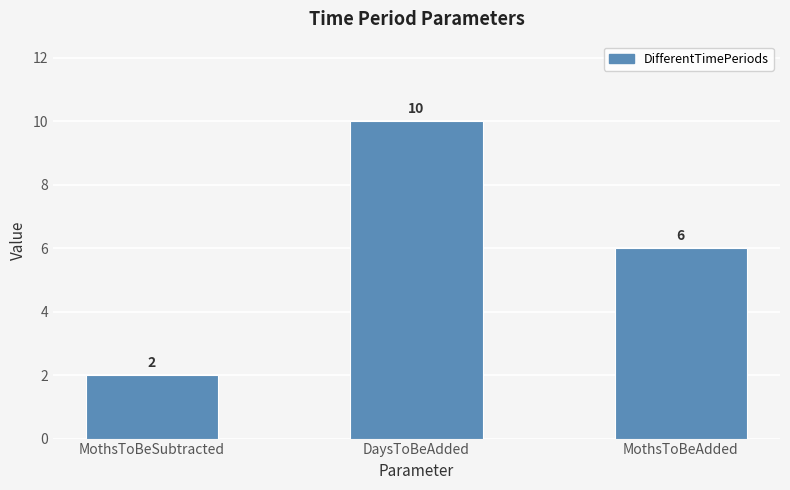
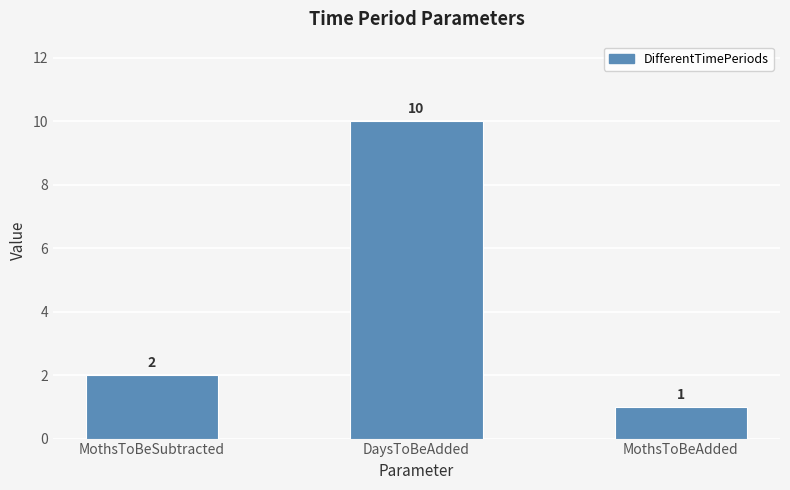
MothsToBeAdded: 6 -> 1
